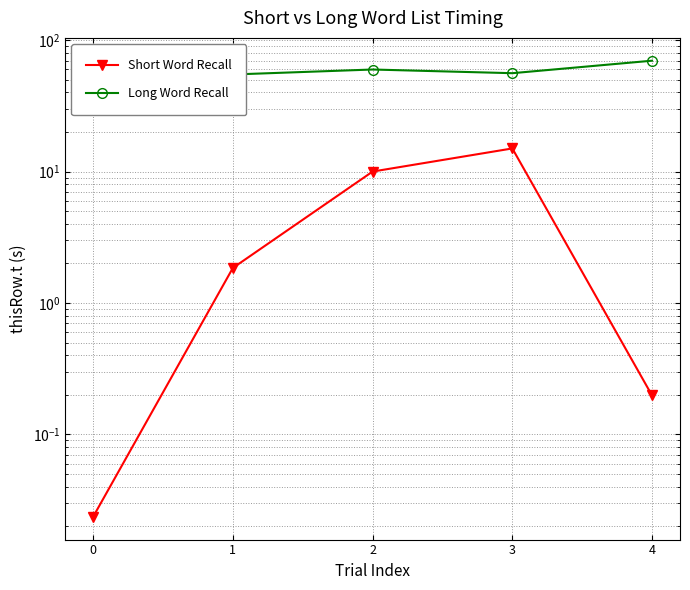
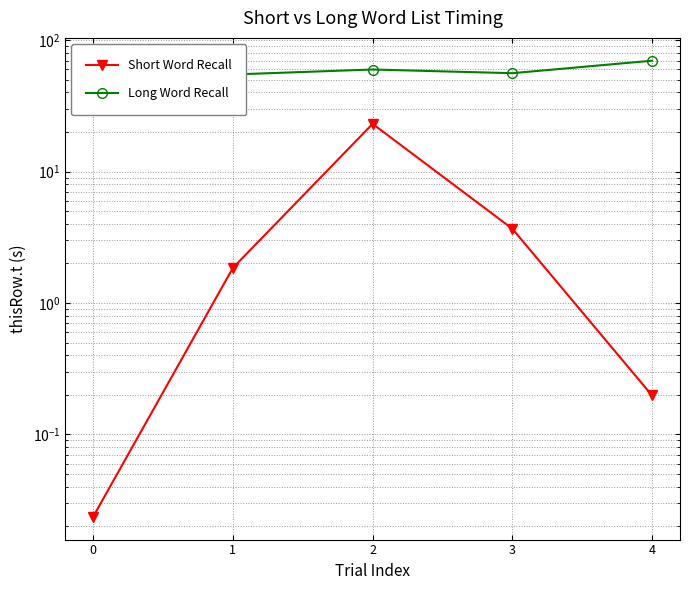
Short Word Recall, 2: 10 -> 23
Short Word Recall, 3: 15 -> 3.7
